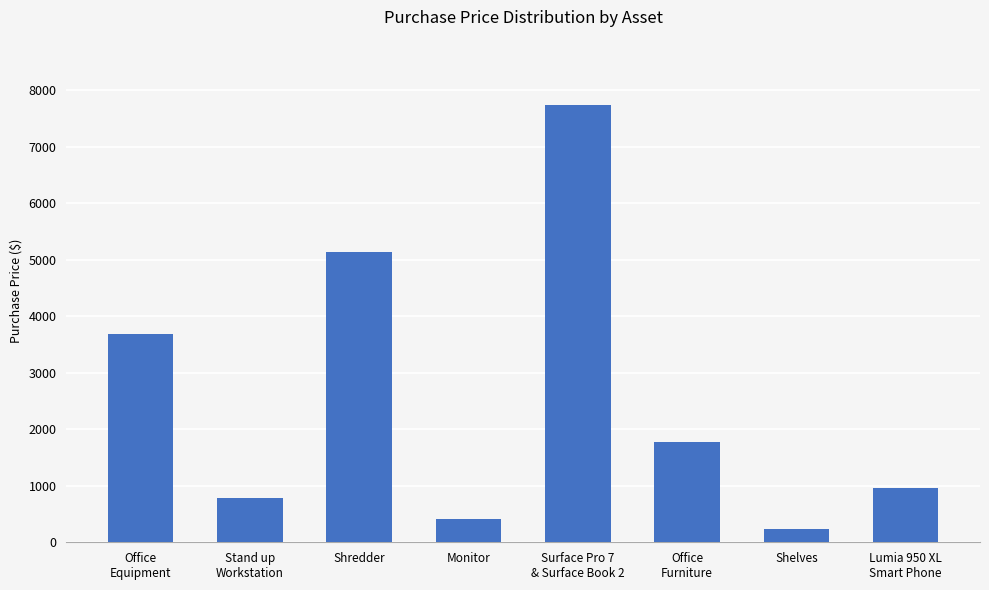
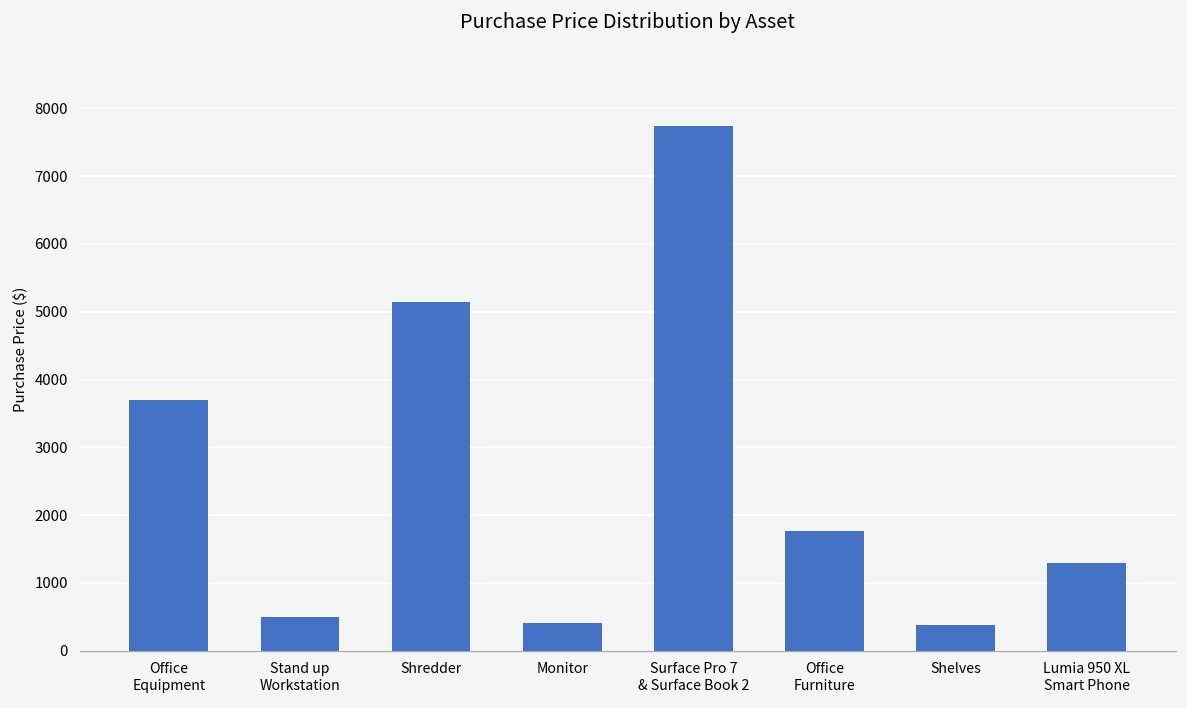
Stand up Workstation: 800 -> 500
Shelves: 200 -> 400
Lumia 950 XL Smart Phone: 1000 -> 1300
